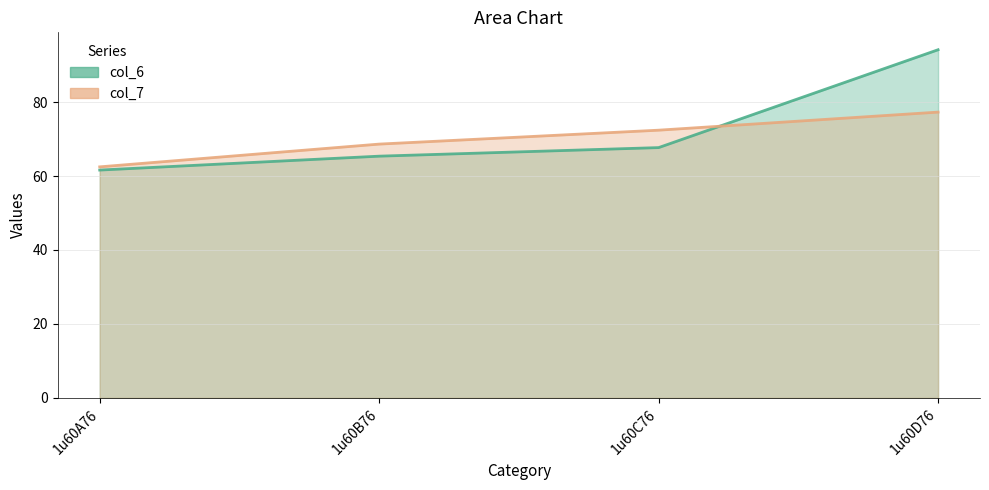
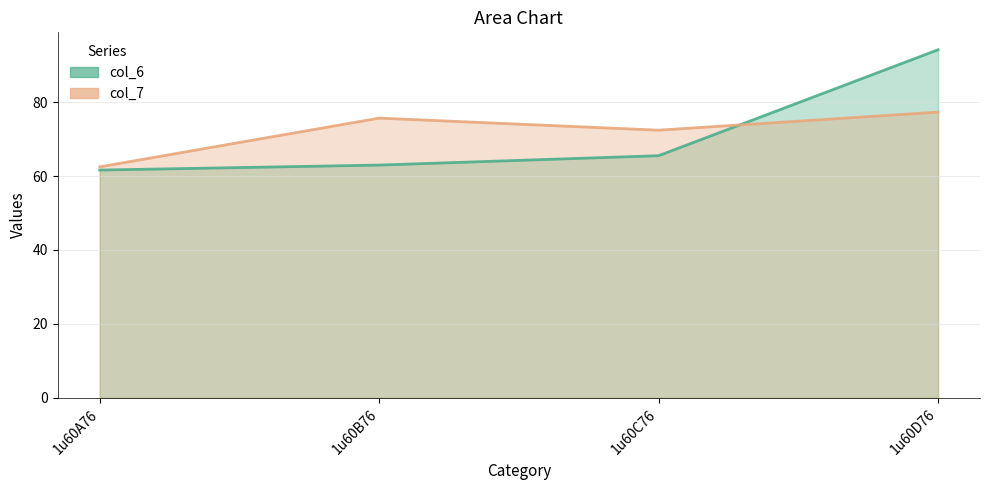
col_6, 1u60B76: 65 -> 63
col_7, 1u60B76: 69 -> 76
col_6, 1u60C76: 68 -> 65
